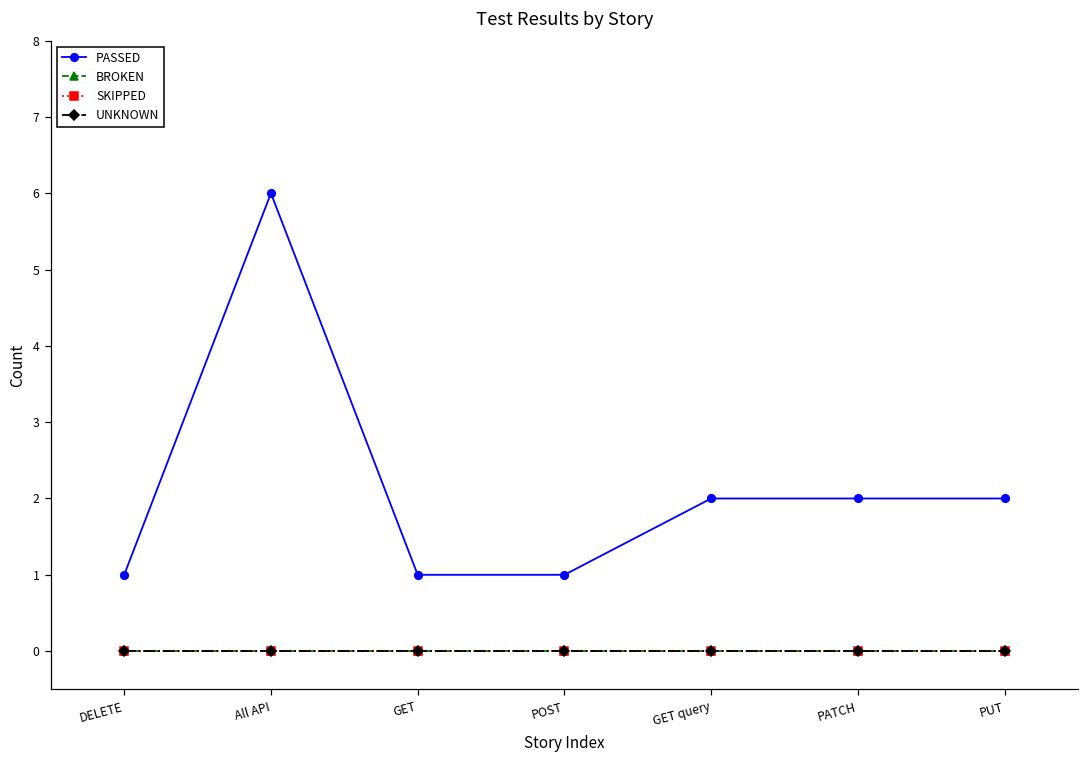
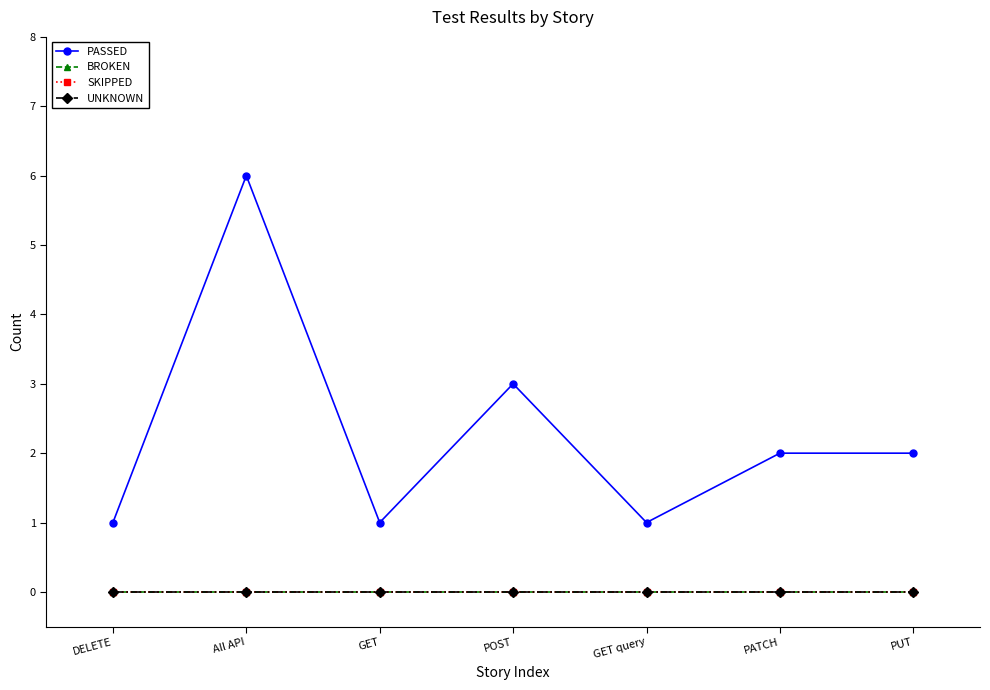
PASSED, POST: 1 -> 3
PASSED, GET query: 2 -> 1
